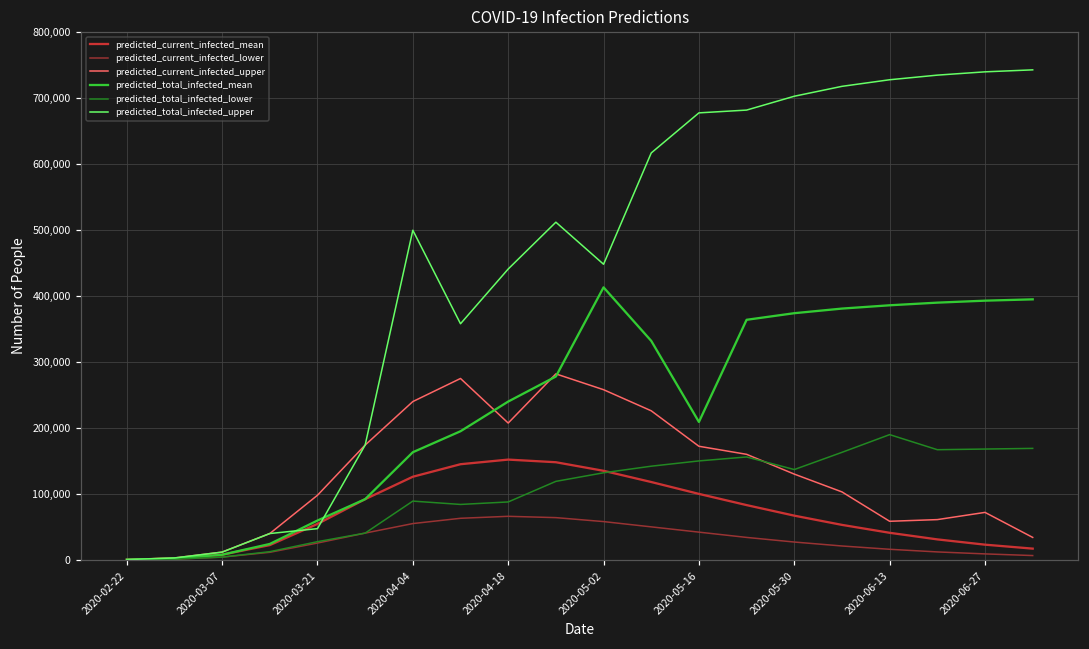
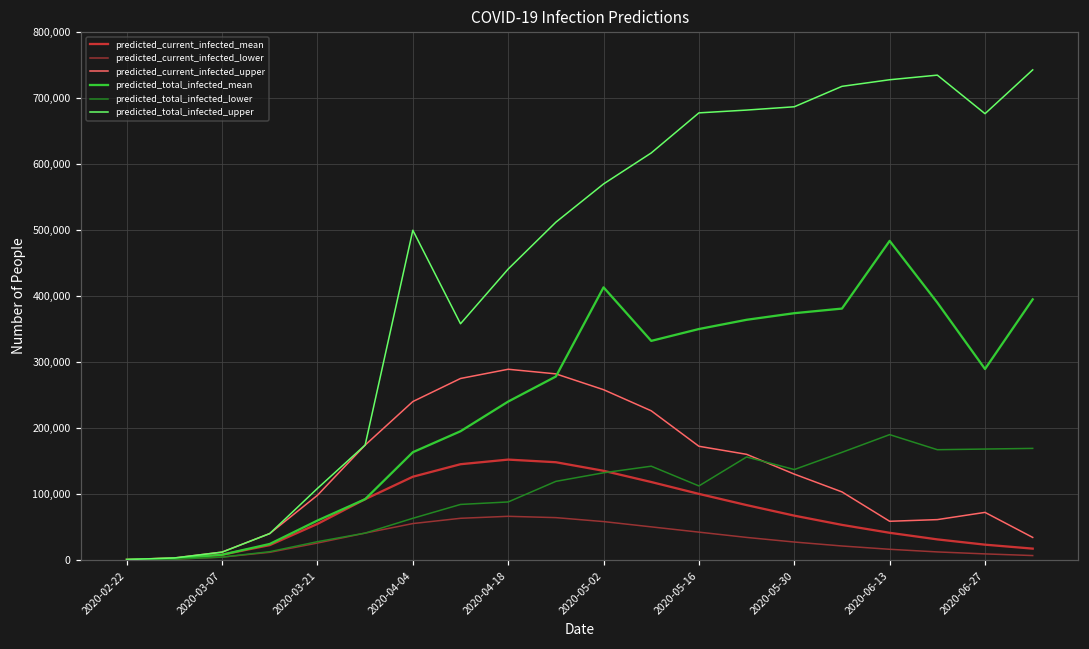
predicted_total_infected_upper, 2020-03-21: 50,000 -> 110,000
predicted_total_infected_lower, 2020-04-04: 90,000 -> 60,000
predicted_current_infected_upper, 2020-04-18: 210,000 -> 290,000
predicted_total_infected_upper, 2020-05-02: 450,000 -> 570,000
predicted_total_infected_mean, 2020-05-16: 210,000 -> 350,000
predicted_total_infected_lower, 2020-05-16: 150,000 -> 110,000
predicted_total_infected_upper, 2020-05-30: 700,000 -> 690,000
predicted_total_infected_mean, 2020-06-13: 390,000 -> 480,000
predicted_total_infected_mean, 2020-06-27: 390,000 -> 290,000
predicted_total_infected_upper, 2020-06-27: 740,000 -> 680,000
